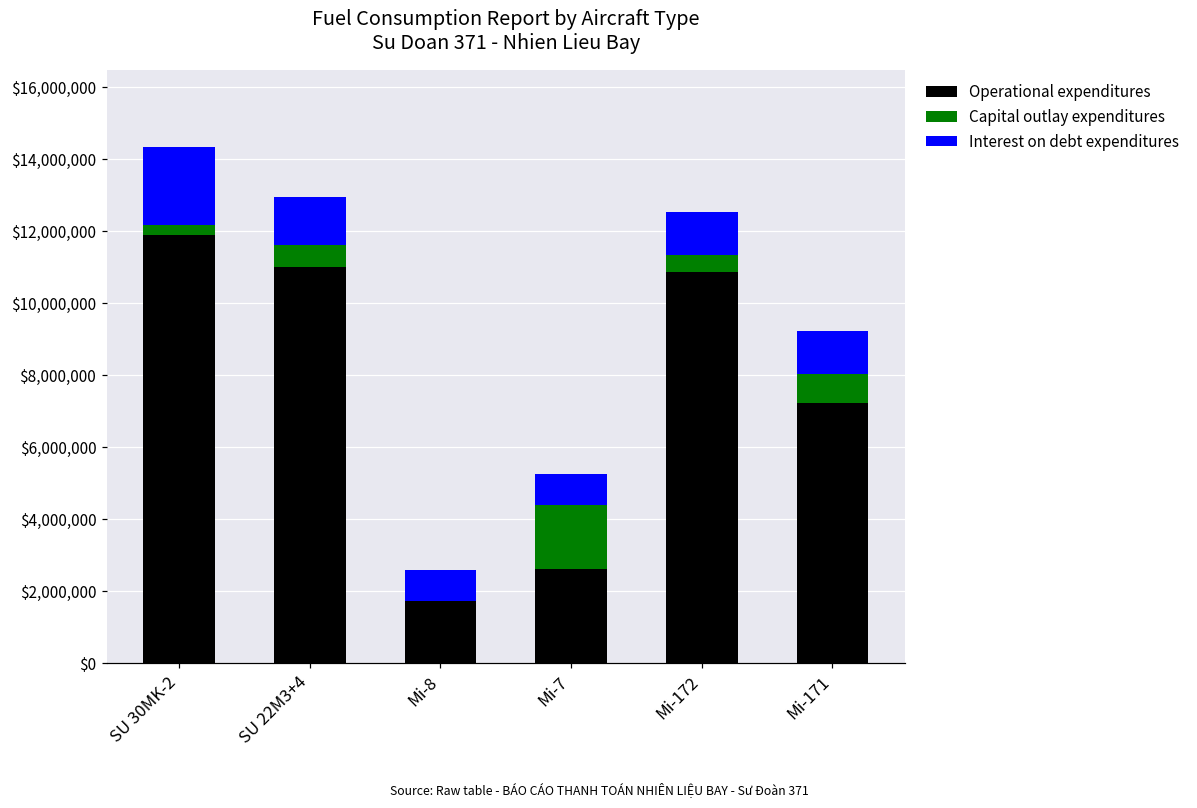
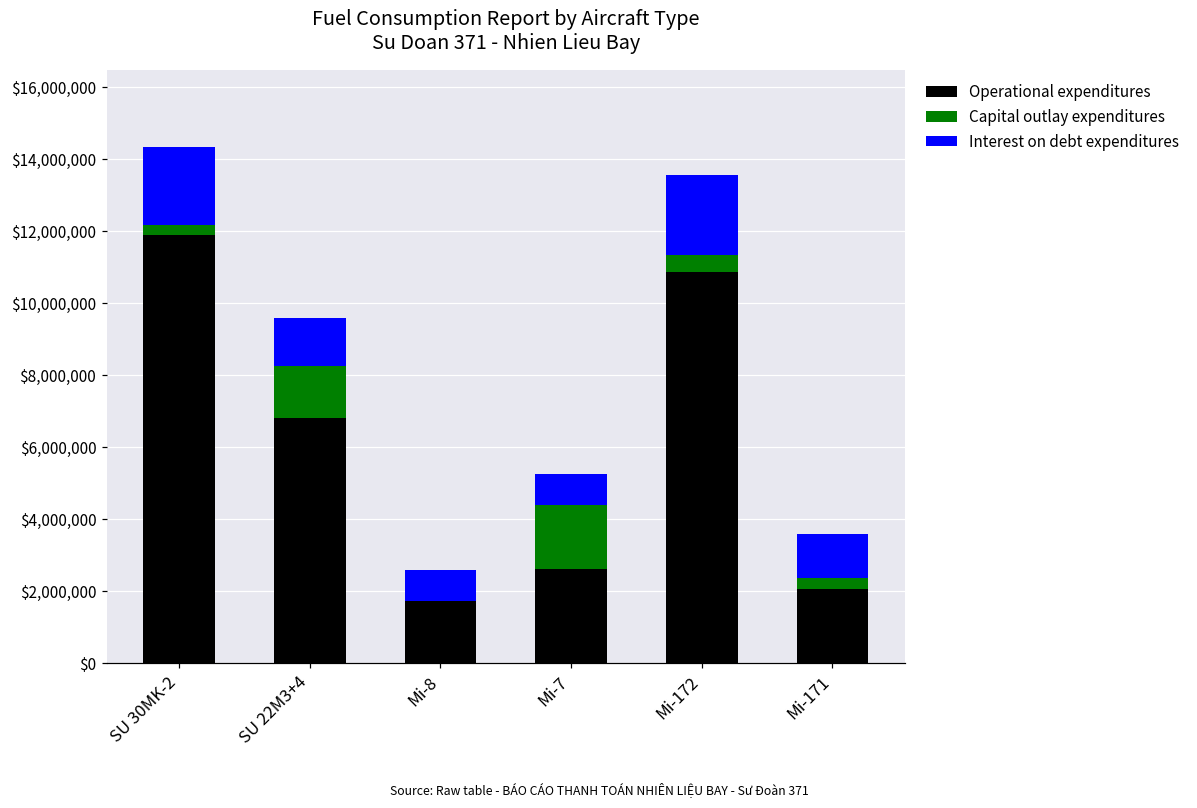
Operational expenditures, SU 22M3+4: $11,000,000 -> $6,800,000
Capital outlay expenditures, SU 22M3+4: $600,000 -> $1,400,000
Interest on debt expenditures, Mi-172: $1,200,000 -> $2,200,000
Operational expenditures, Mi-171: $7,200,000 -> $2,000,000
Capital outlay expenditures, Mi-171: $800,000 -> $300,000
